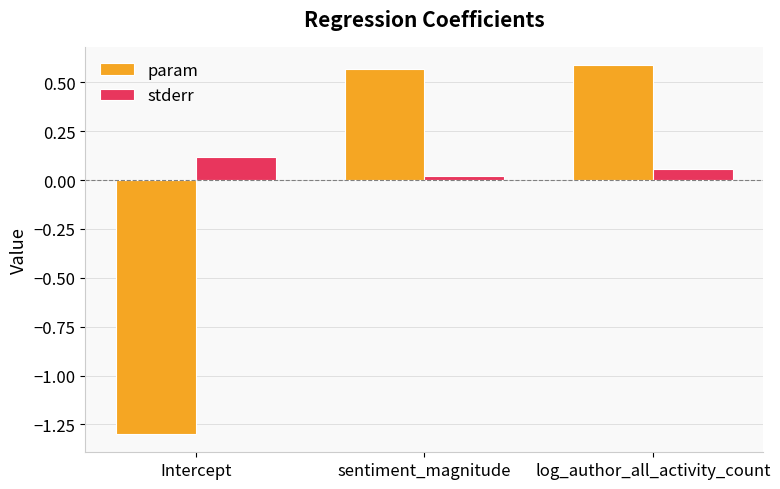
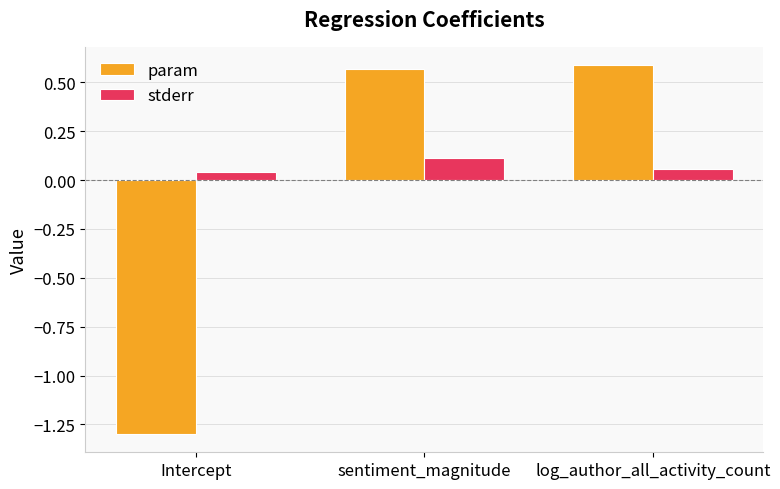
stderr, Intercept: 0.12 -> 0.04
stderr, sentiment_magnitude: 0.02 -> 0.11
